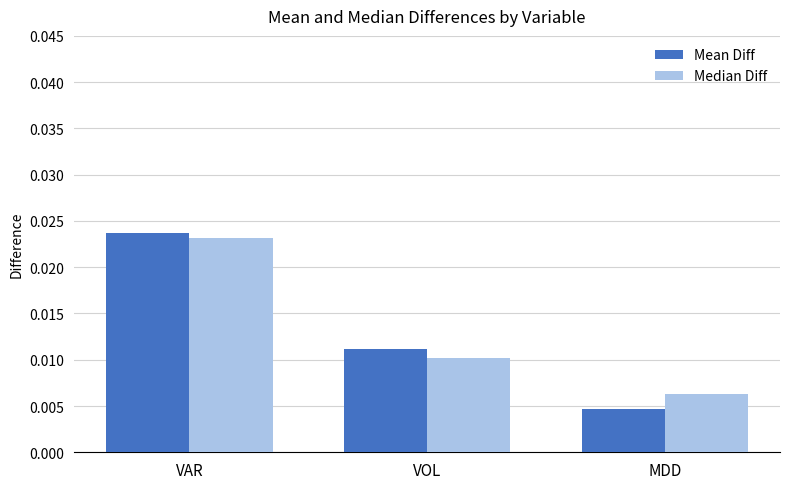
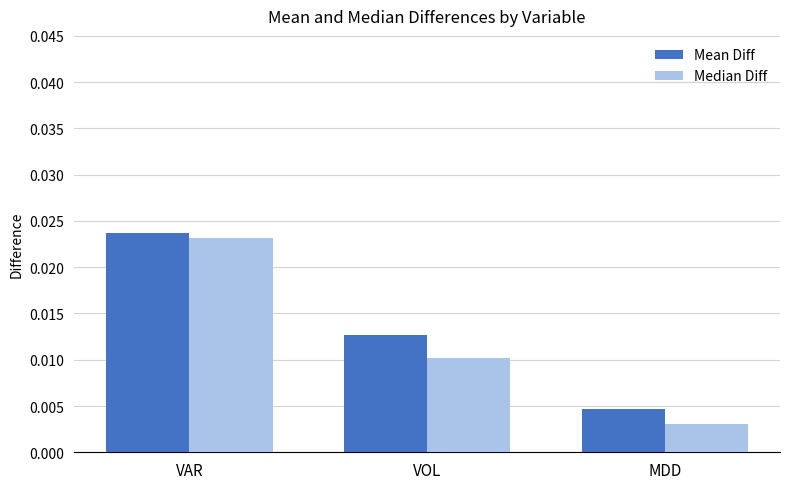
Mean Diff, VOL: 0.011 -> 0.013
Median Diff, MDD: 0.006 -> 0.003
